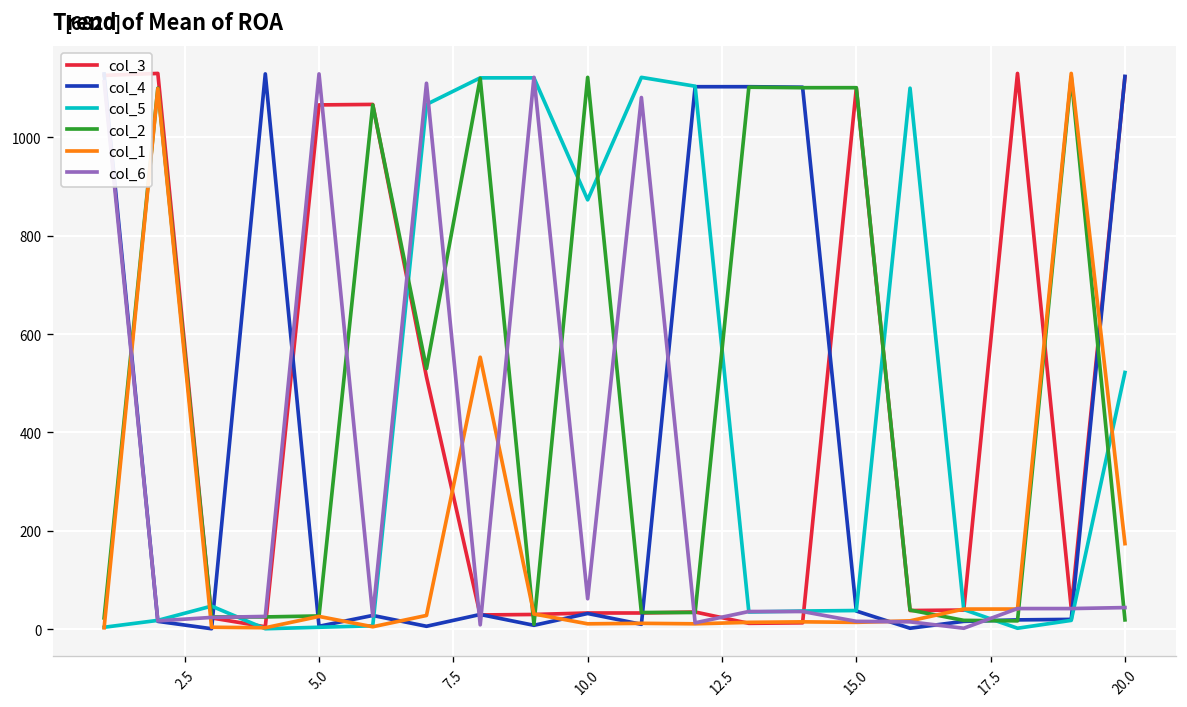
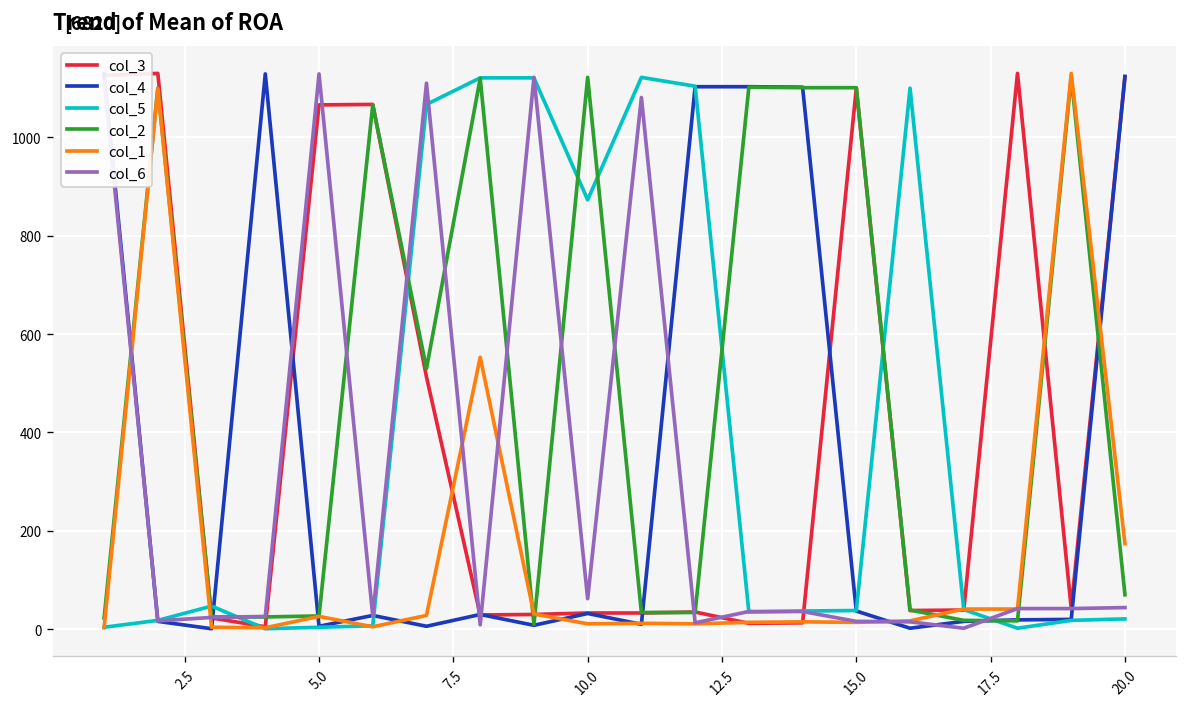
col_5, 20.0: 520 -> 20
col_2, 20.0: 20 -> 70
